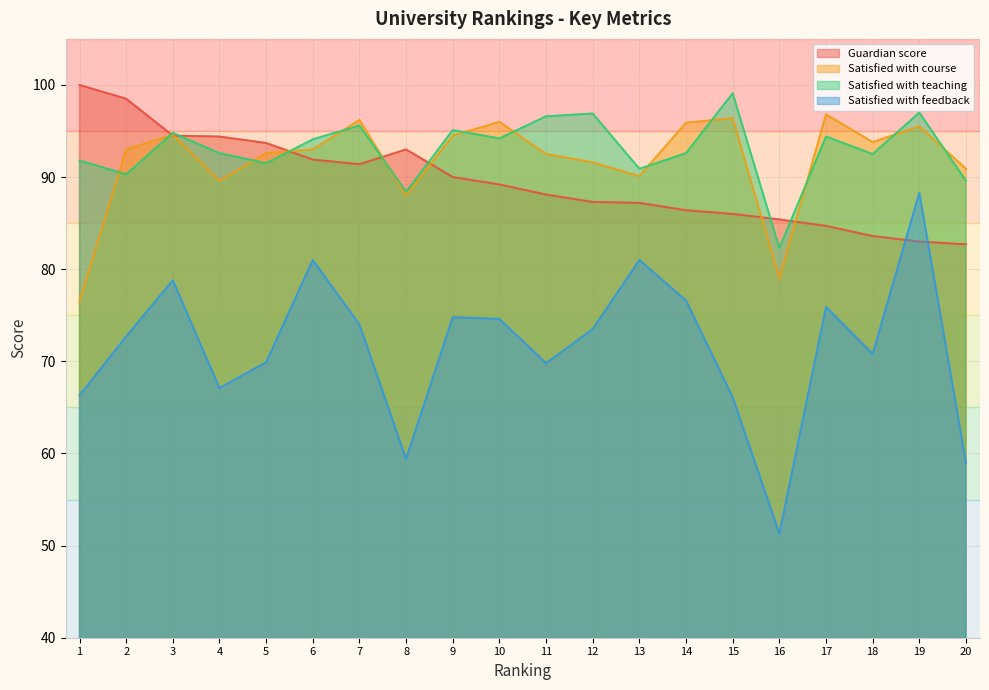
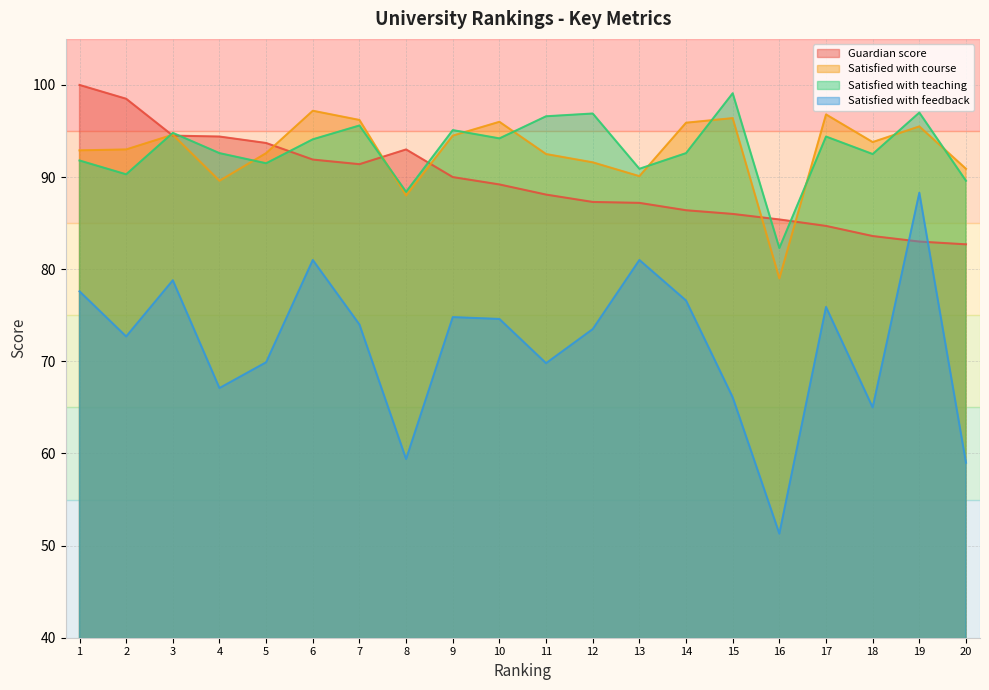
Satisfied with course, 1: 77 -> 93
Satisfied with feedback, 1: 66 -> 78
Satisfied with course, 6: 93 -> 97
Satisfied with feedback, 18: 71 -> 65
